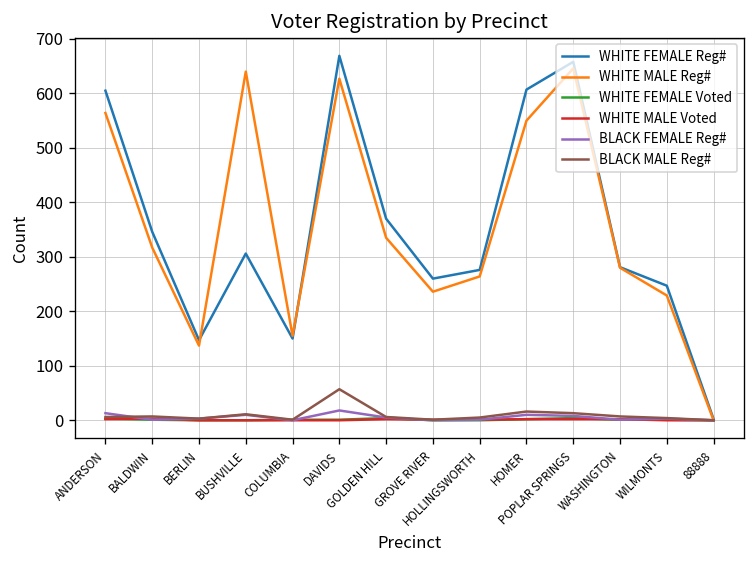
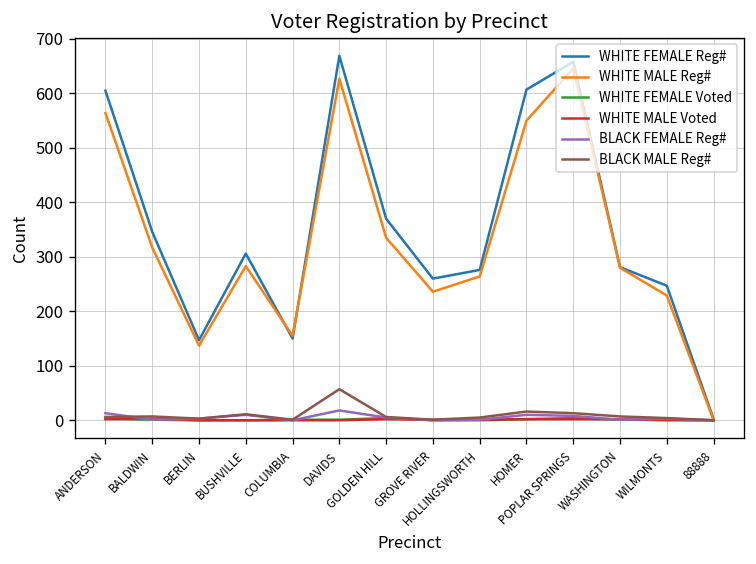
WHITE MALE Reg#, BUSHVILLE: 640 -> 280
